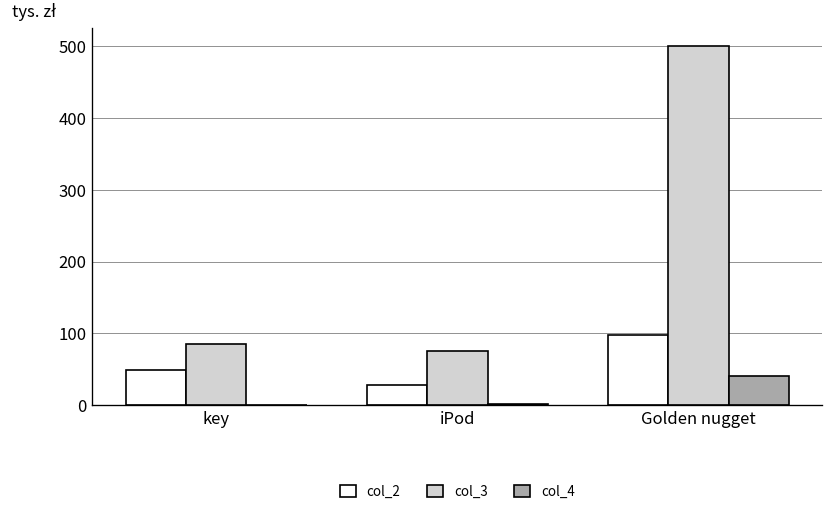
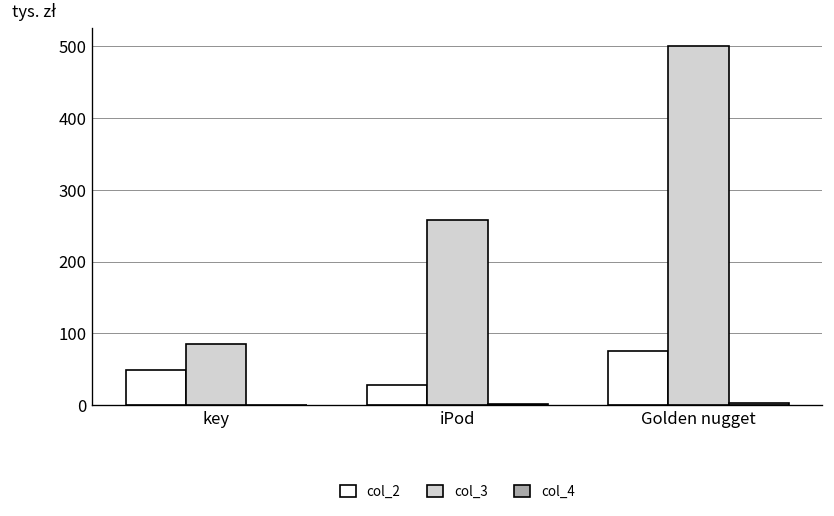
col_3, iPod: 80 -> 260
col_2, Golden nugget: 100 -> 80
col_4, Golden nugget: 40 -> 0
